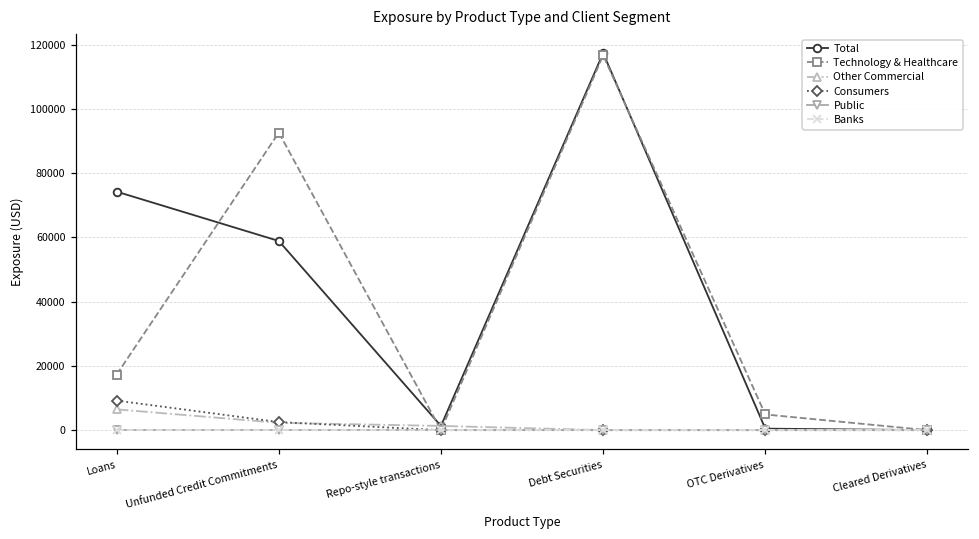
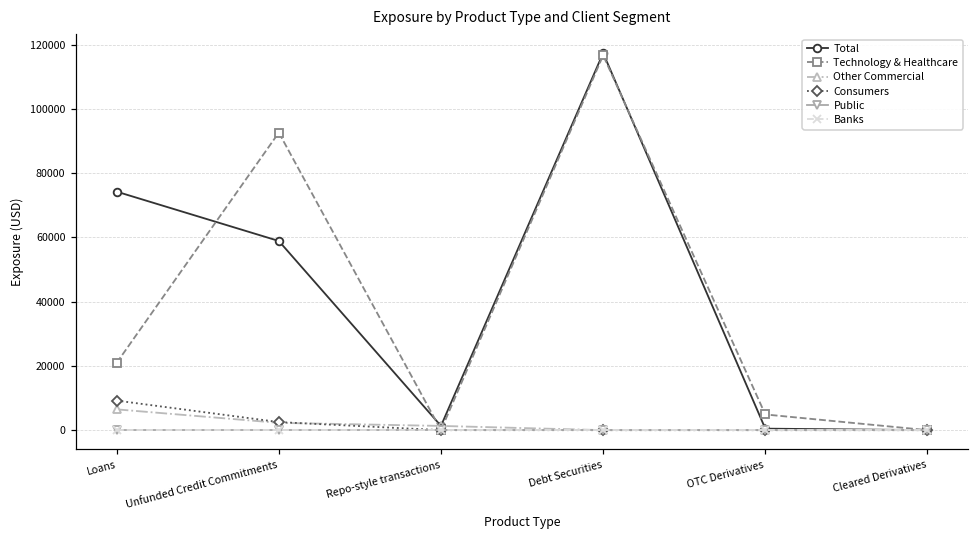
Technology & Healthcare, Loans: 17000 -> 21000
